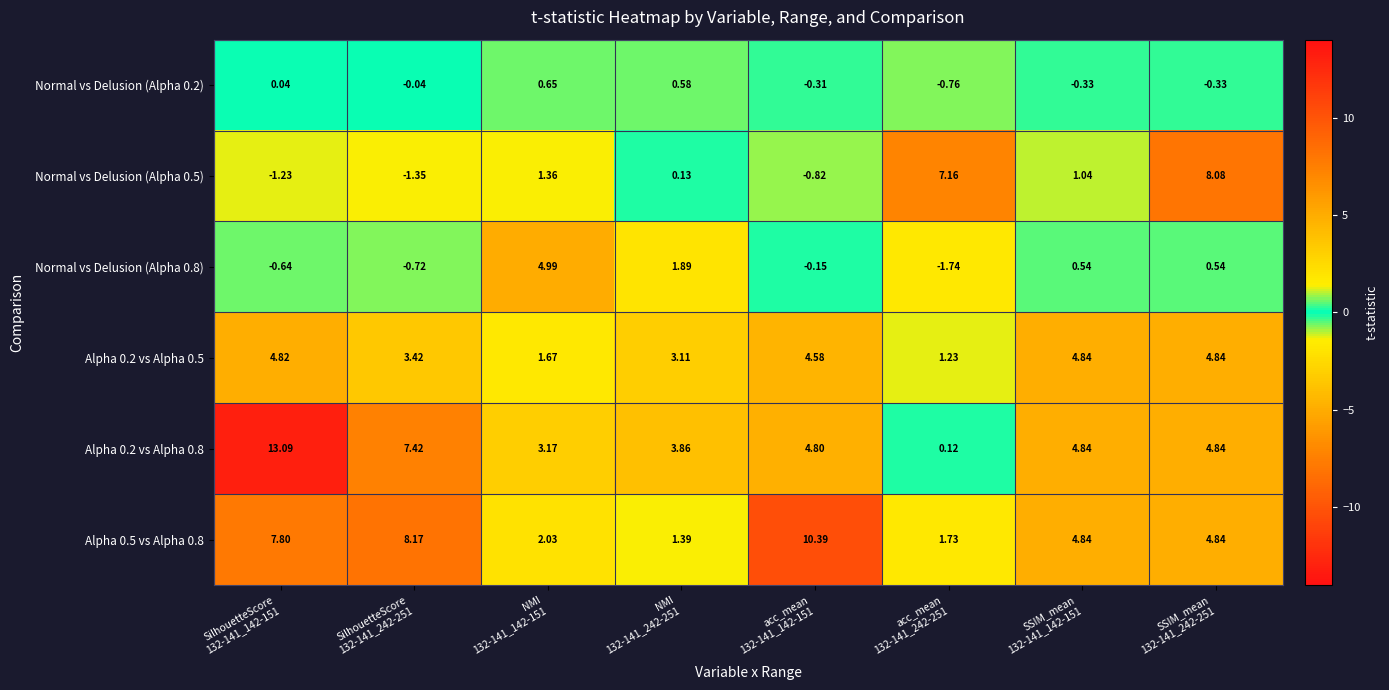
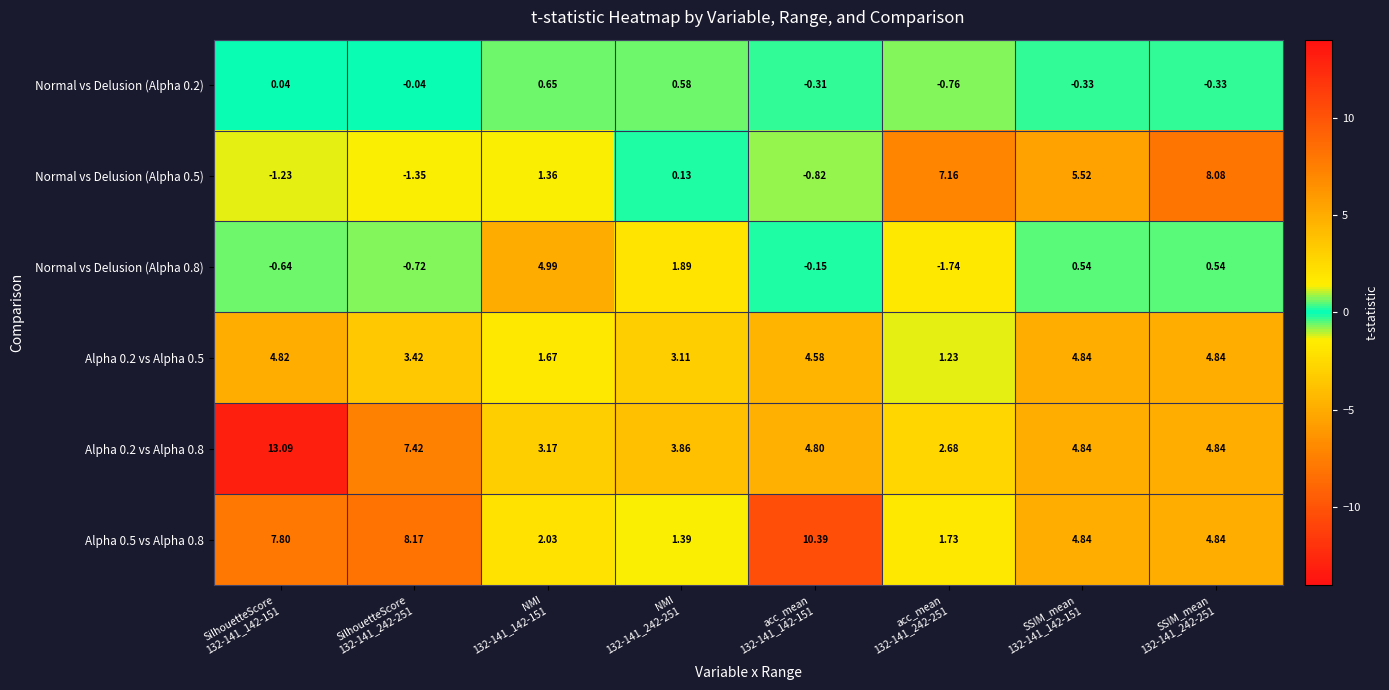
Normal vs Delusion (Alpha 0.5), SSIM_mean 132-141_142-151: 1.04 -> 5.52
Alpha 0.2 vs Alpha 0.8, acc_mean 132-141_242-251: 0.12 -> 2.68
